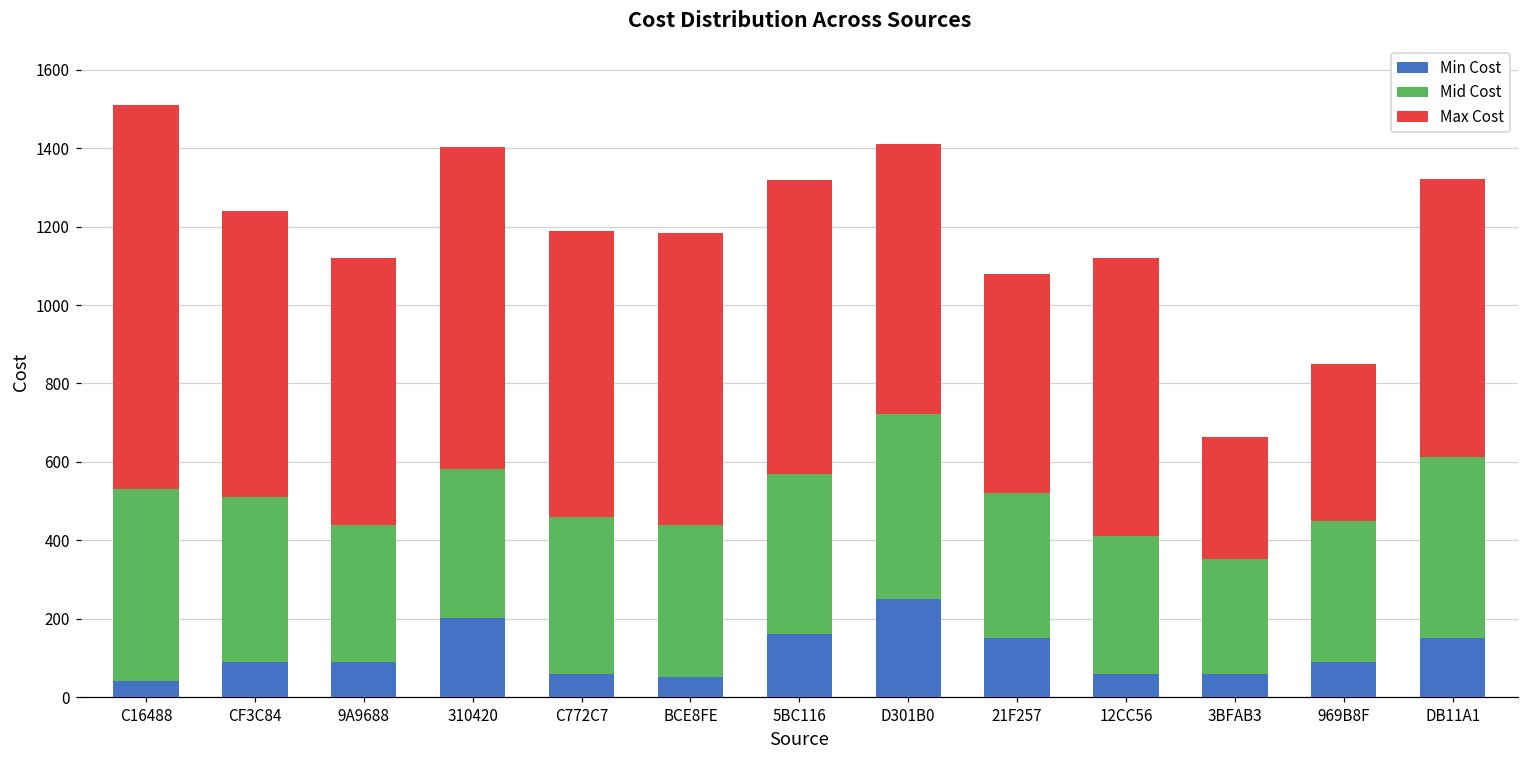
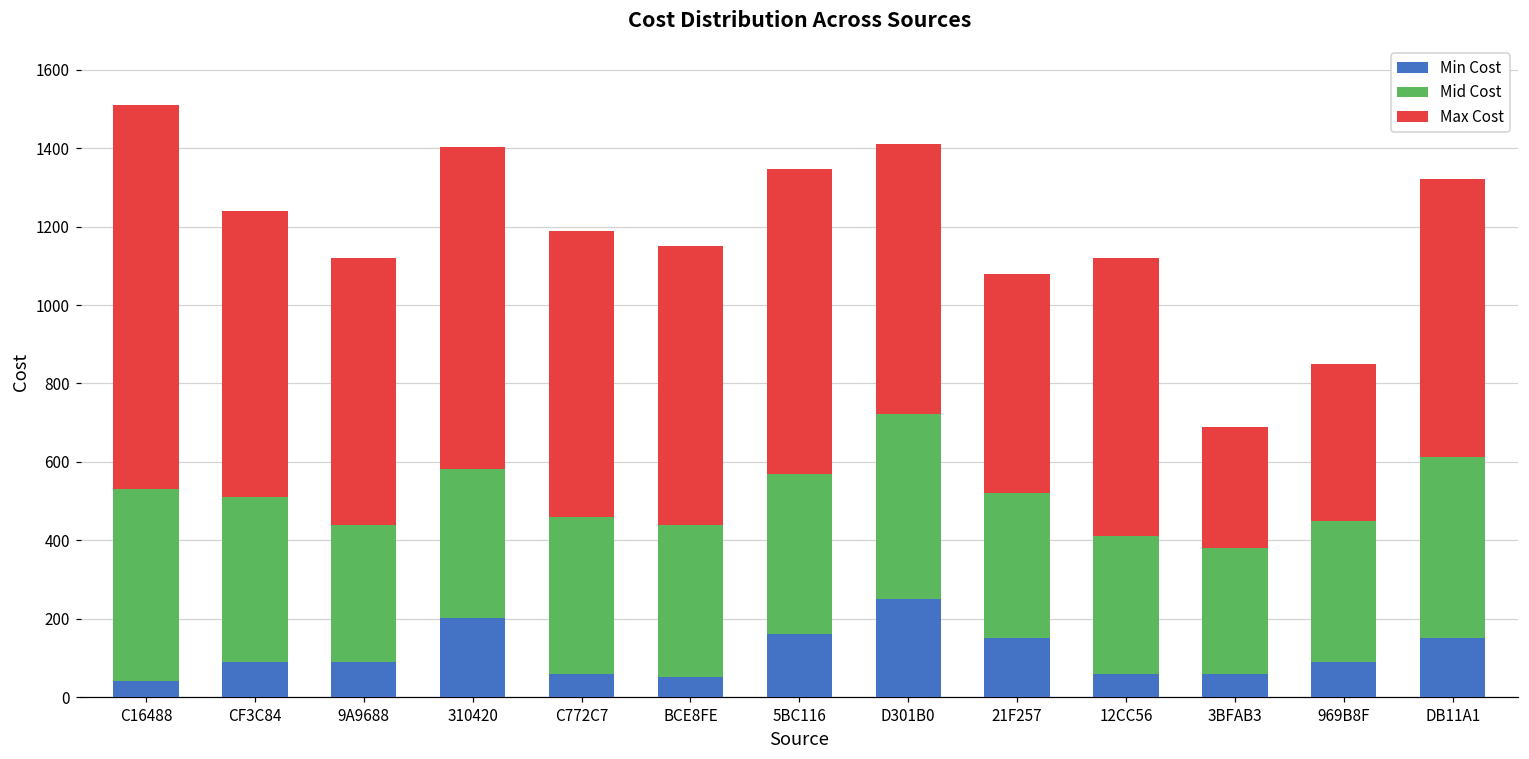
Max Cost, BCE8FE: 740 -> 710
Max Cost, 5BC116: 750 -> 780
Mid Cost, 3BFAB3: 290 -> 320
